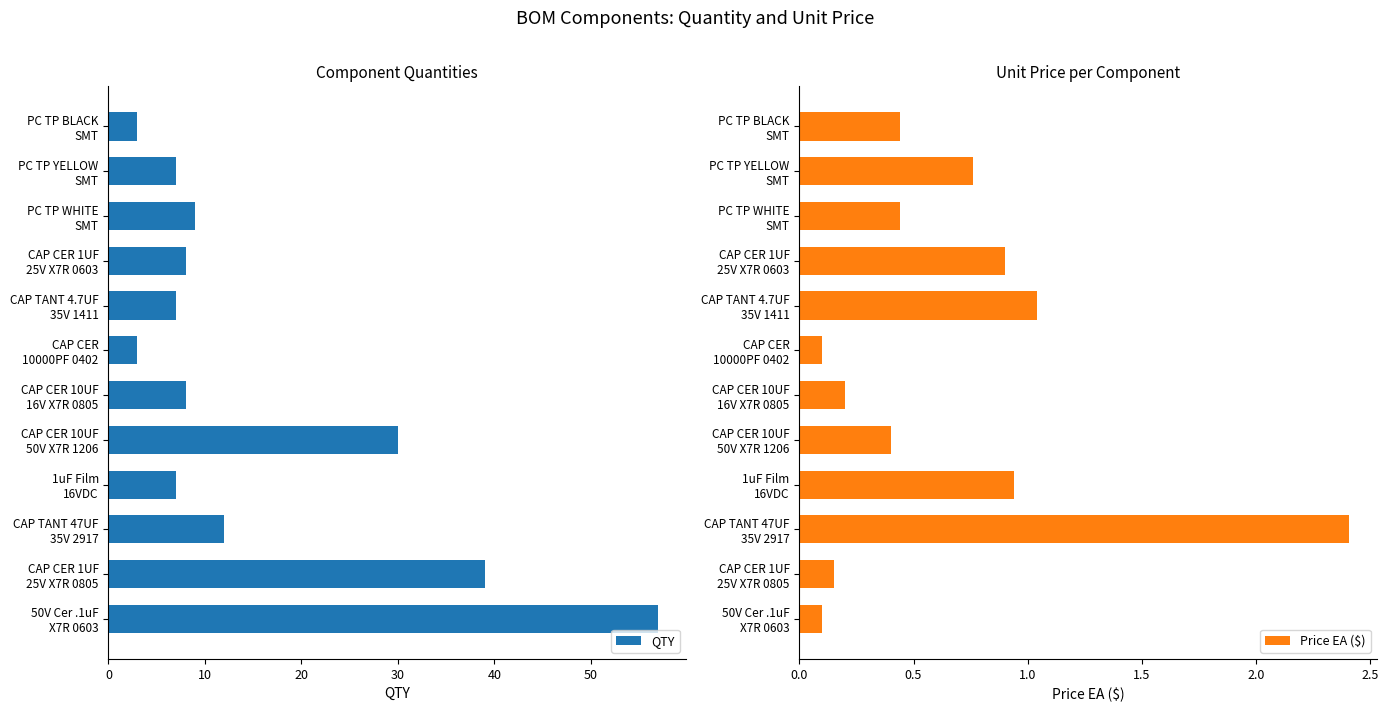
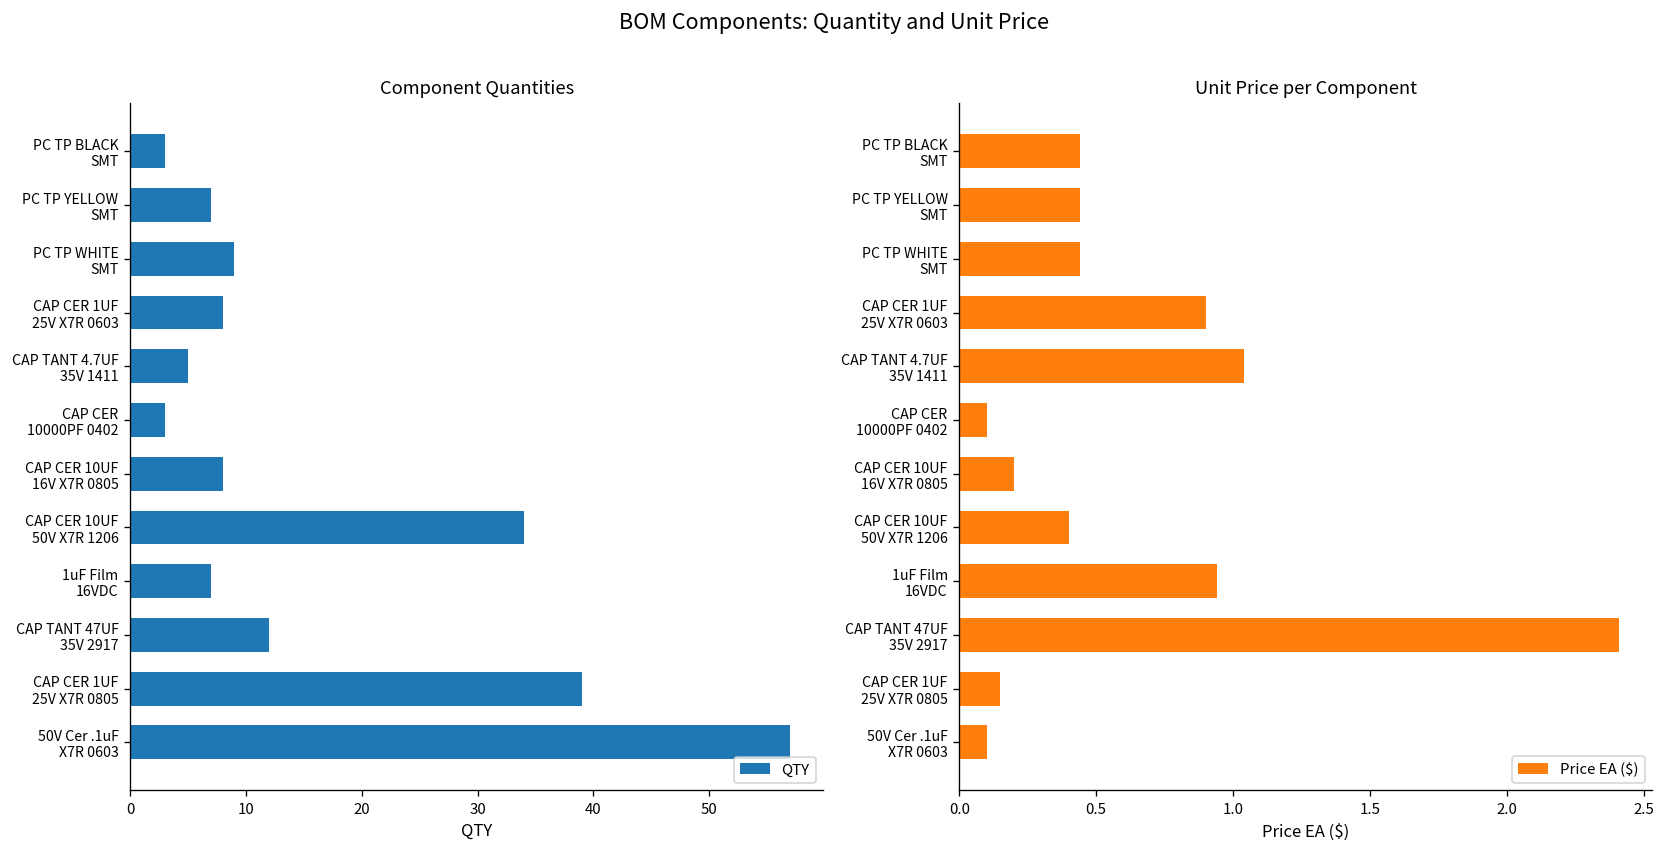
Component Quantities, CAP TANT 4.7UF 35V 1411: 7 -> 5
Component Quantities, CAP CER 10UF 50V X7R 1206: 30 -> 34
Unit Price per Component, PC TP YELLOW SMT: 0.76 -> 0.44
